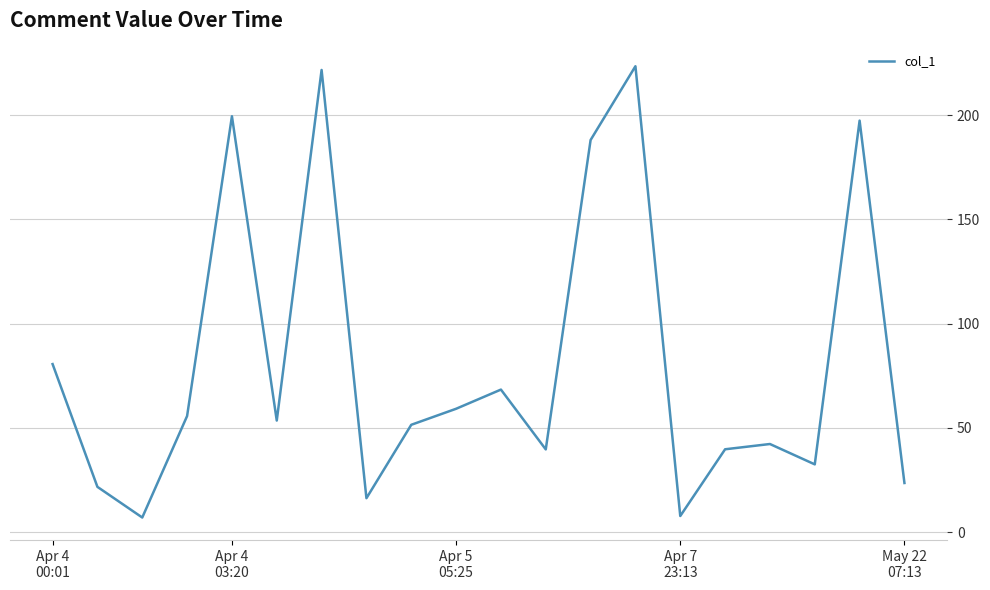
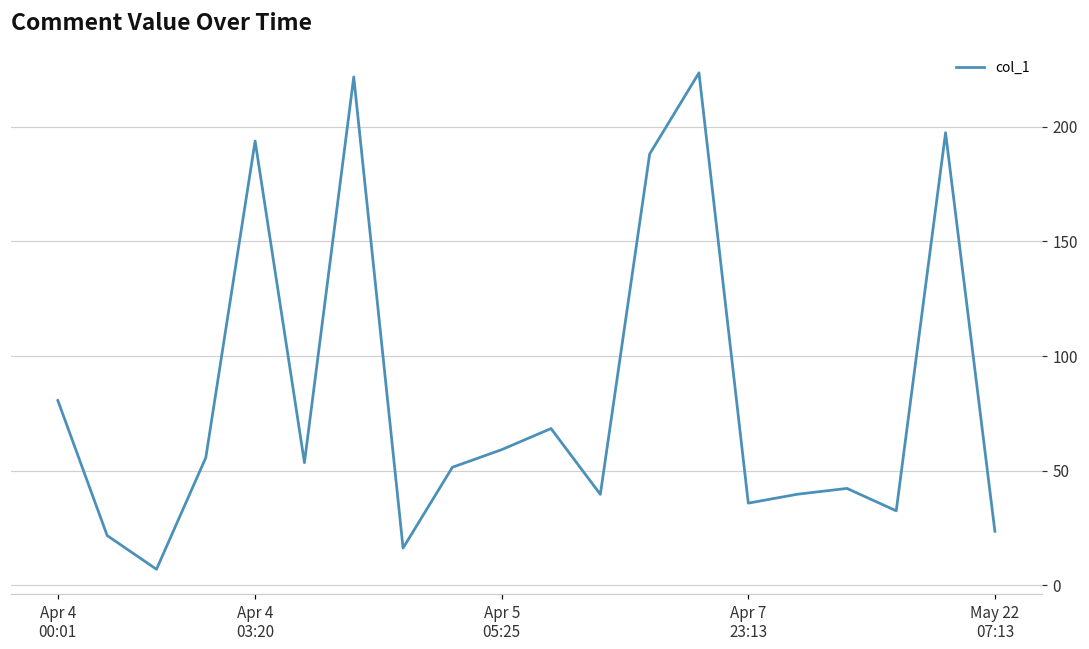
Apr 4 03:20: 199 -> 194
Apr 7 23:13: 8 -> 36
